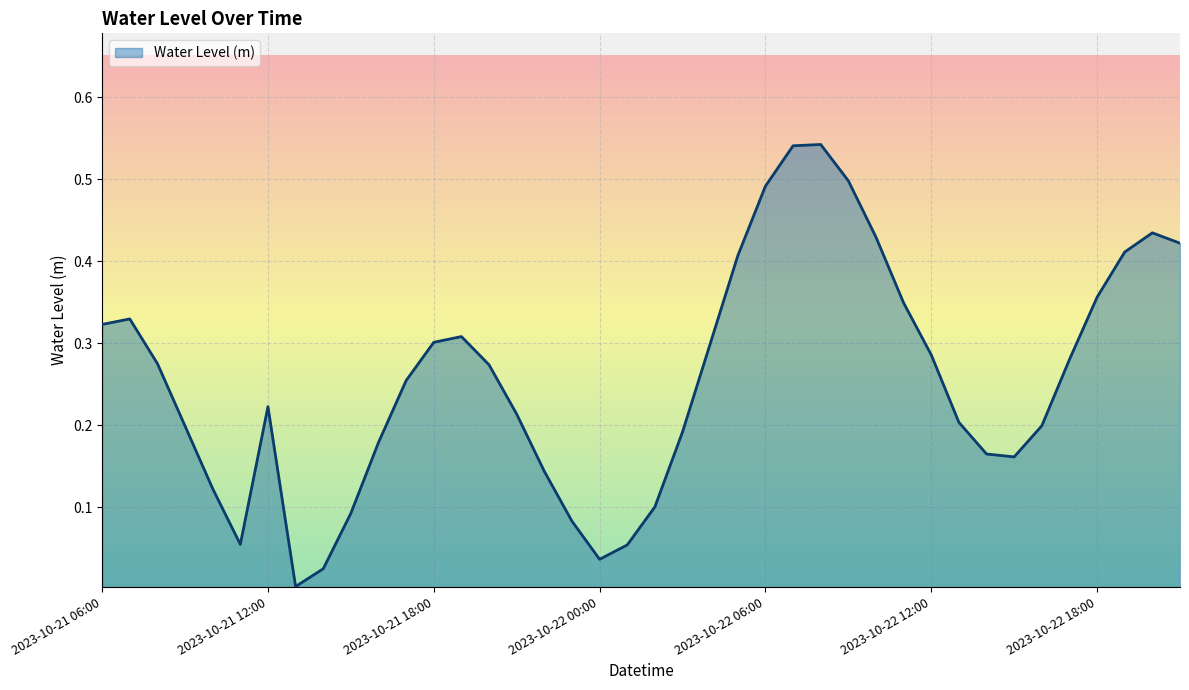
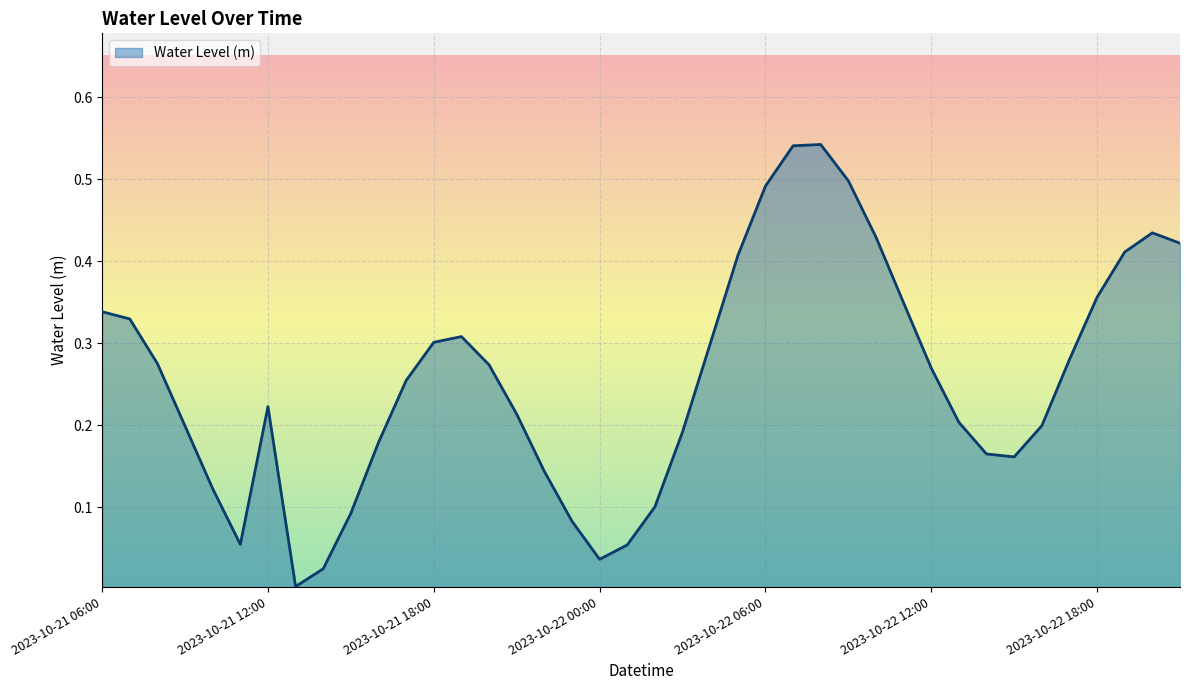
2023-10-21 06:00: 0.32 -> 0.34
2023-10-22 12:00: 0.29 -> 0.27
